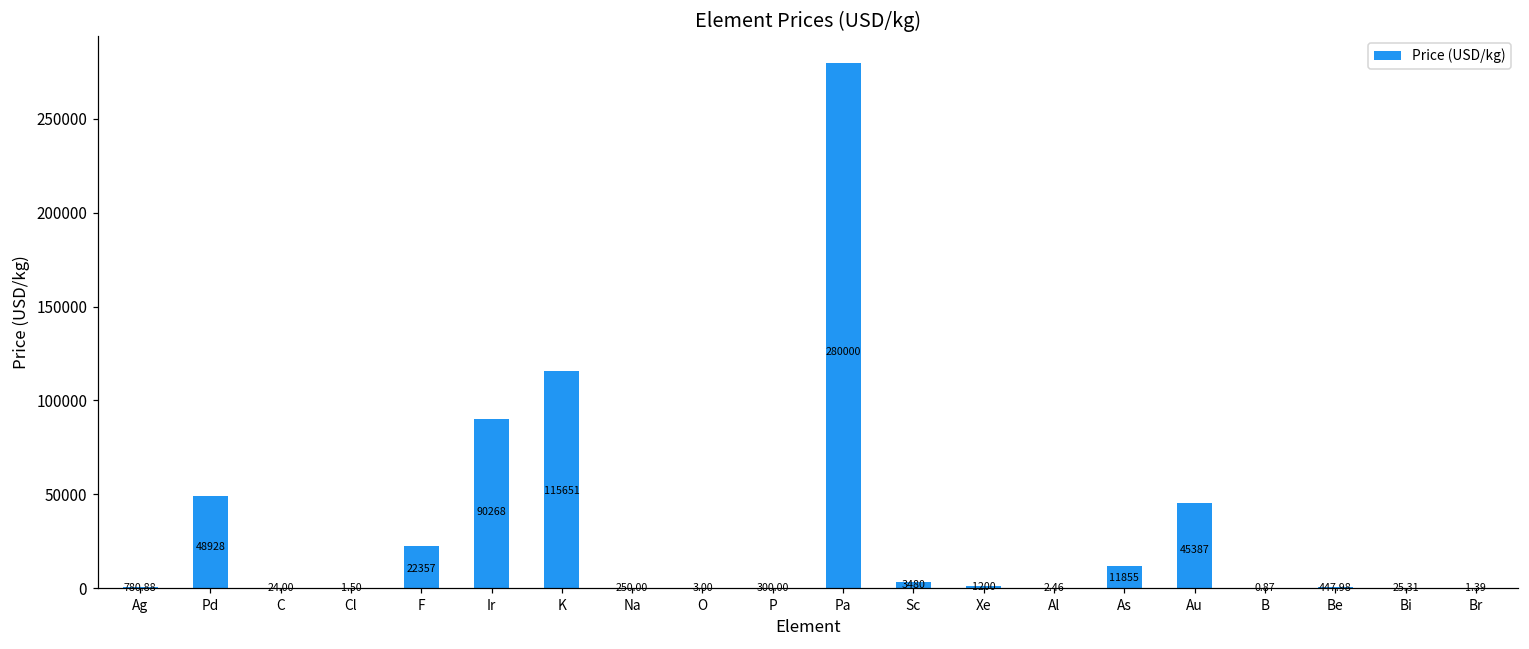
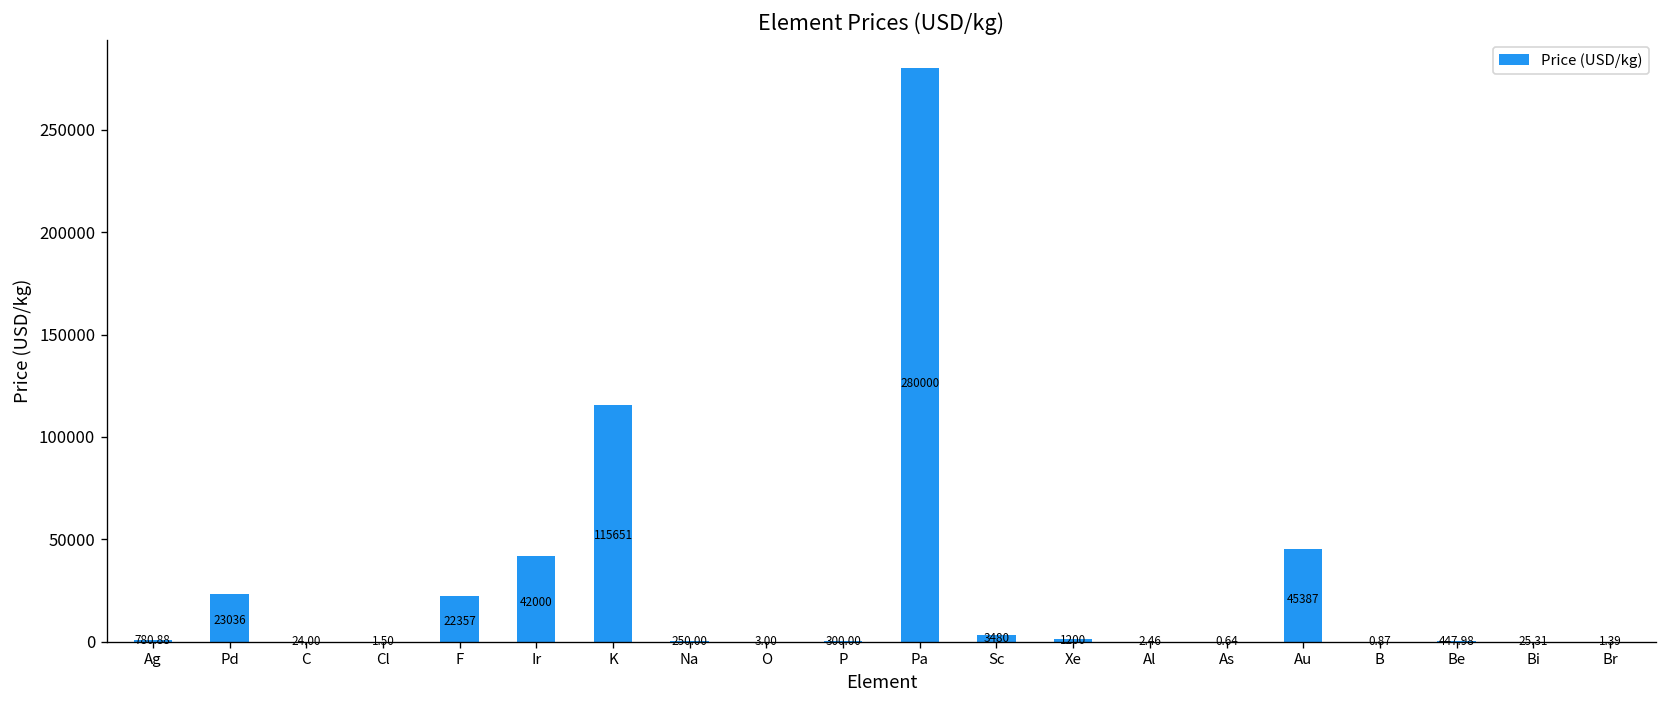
Pd: 48928 -> 23036
Ir: 90268 -> 42000
As: 11855 -> 0.64
